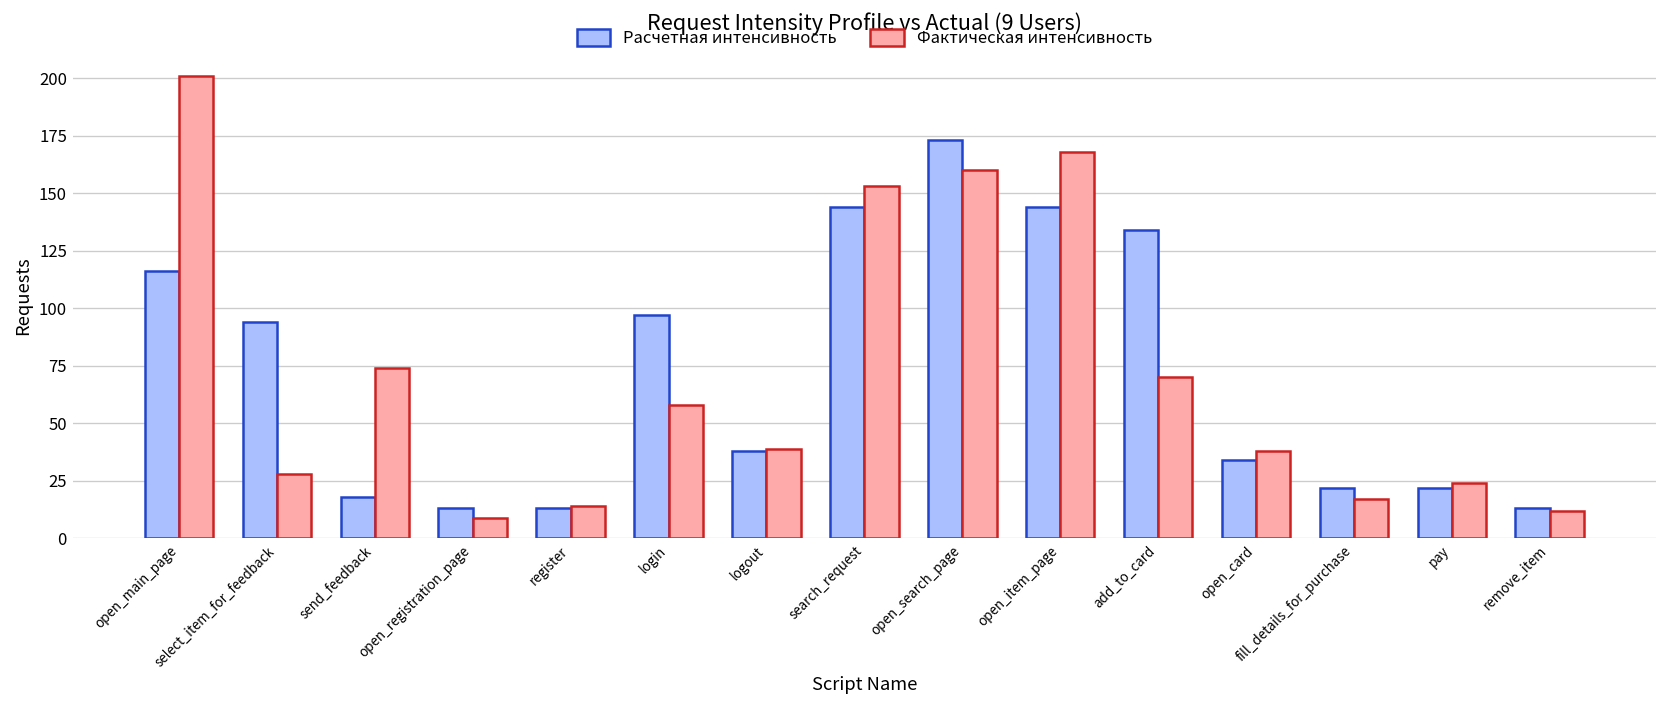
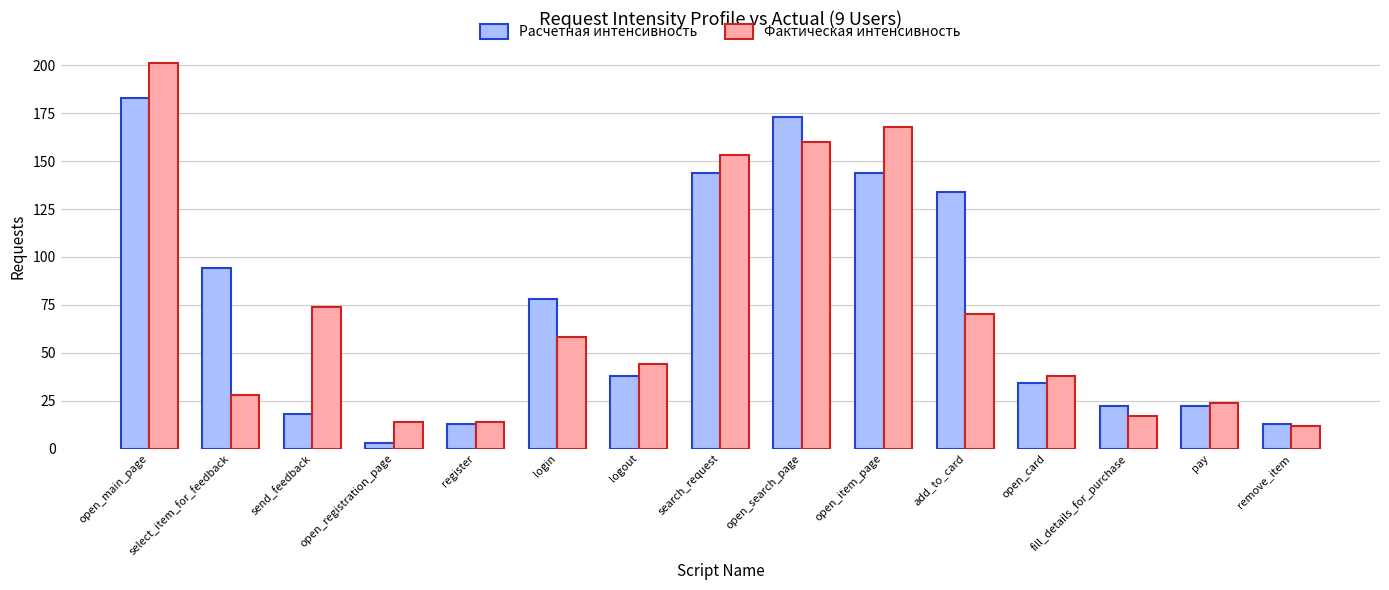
Расчетная интенсивность, open_main_page: 116 -> 183
Расчетная интенсивность, open_registration_page: 13 -> 3
Фактическая интенсивность, open_registration_page: 9 -> 14
Расчетная интенсивность, login: 97 -> 78
Фактическая интенсивность, logout: 39 -> 44
